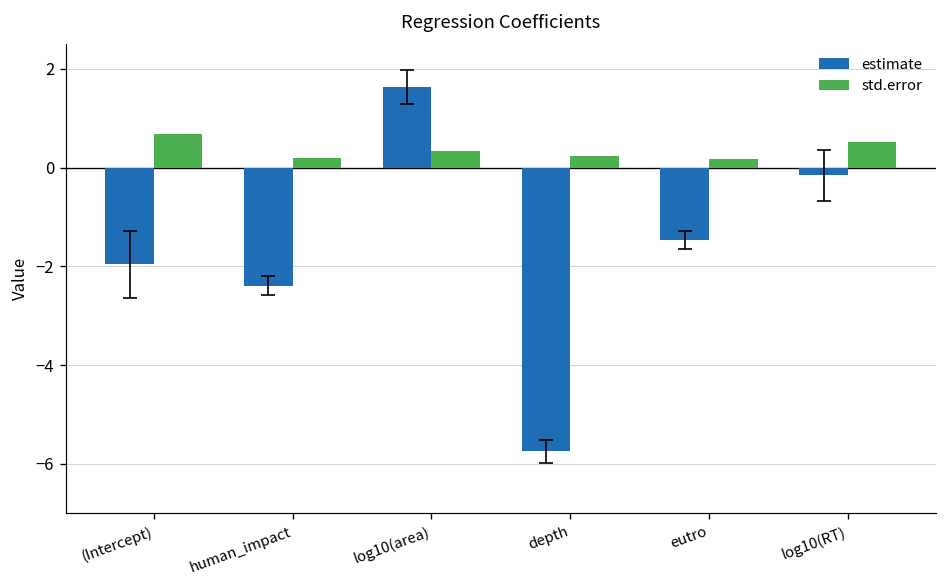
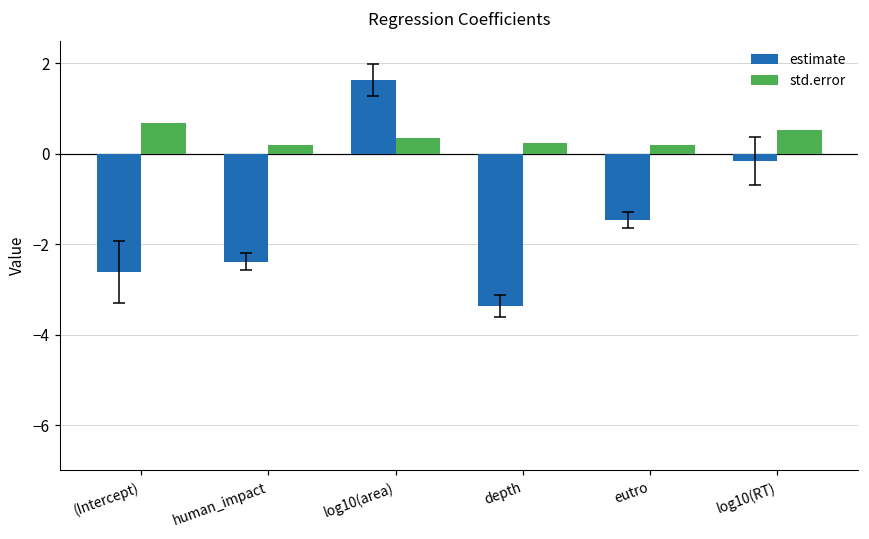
estimate, (Intercept): -2.0 -> -2.6
estimate, depth: -5.8 -> -3.4
